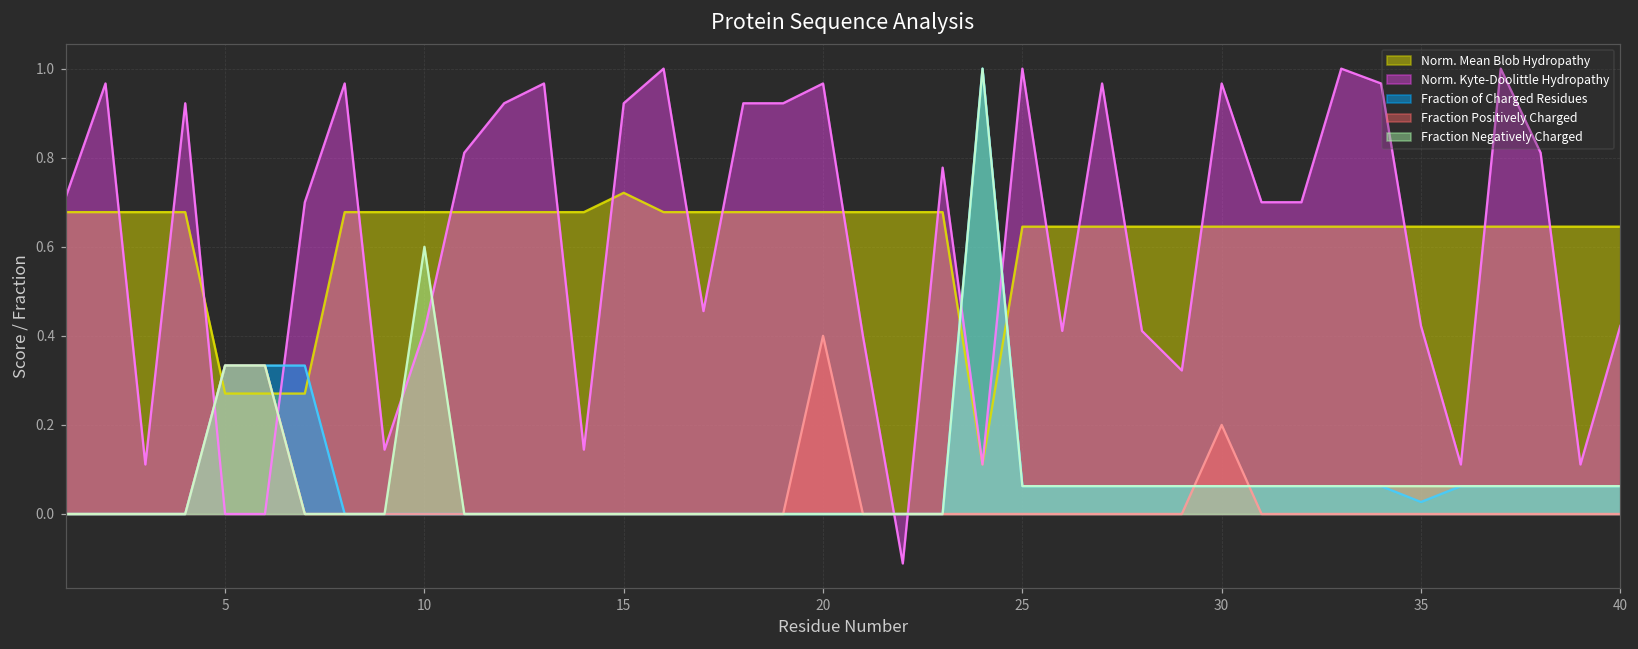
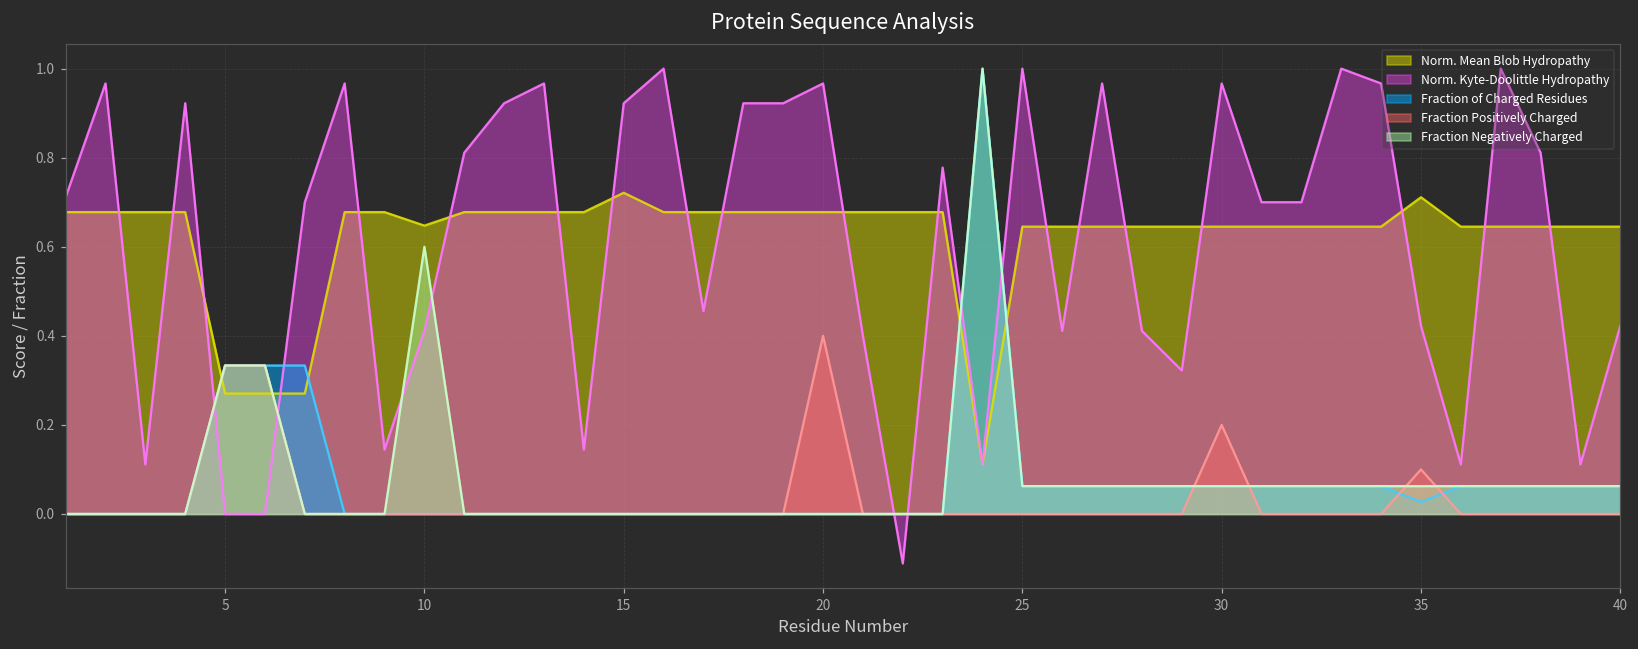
Norm. Mean Blob Hydropathy, 10: 0.68 -> 0.65
Norm. Mean Blob Hydropathy, 35: 0.65 -> 0.71
Fraction Positively Charged, 35: 0.0 -> 0.1
